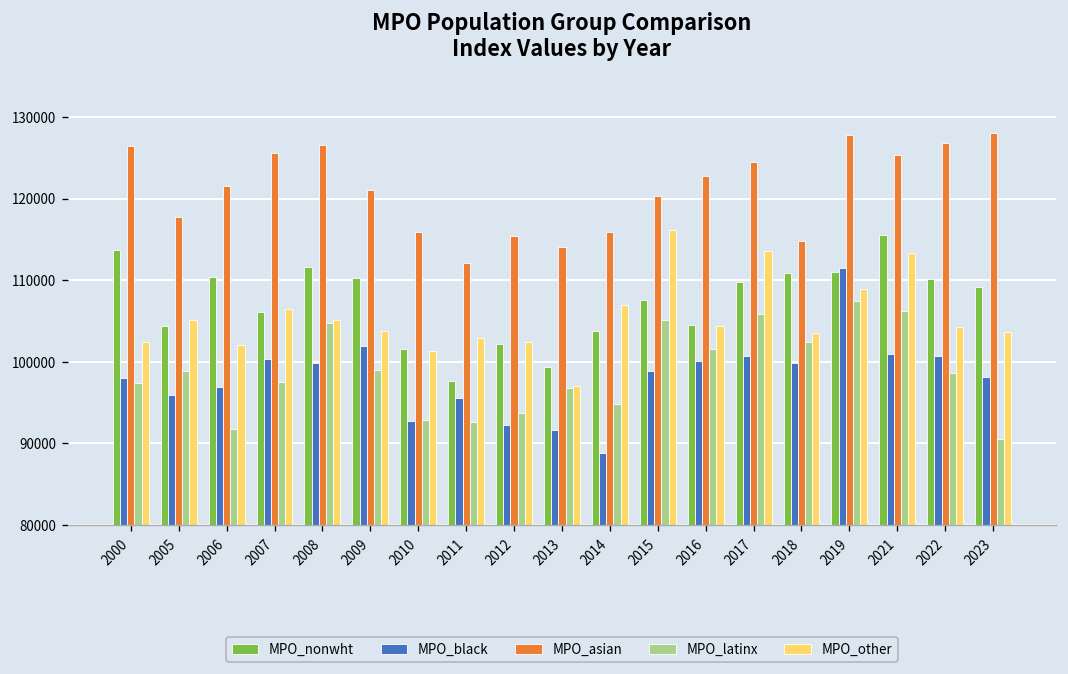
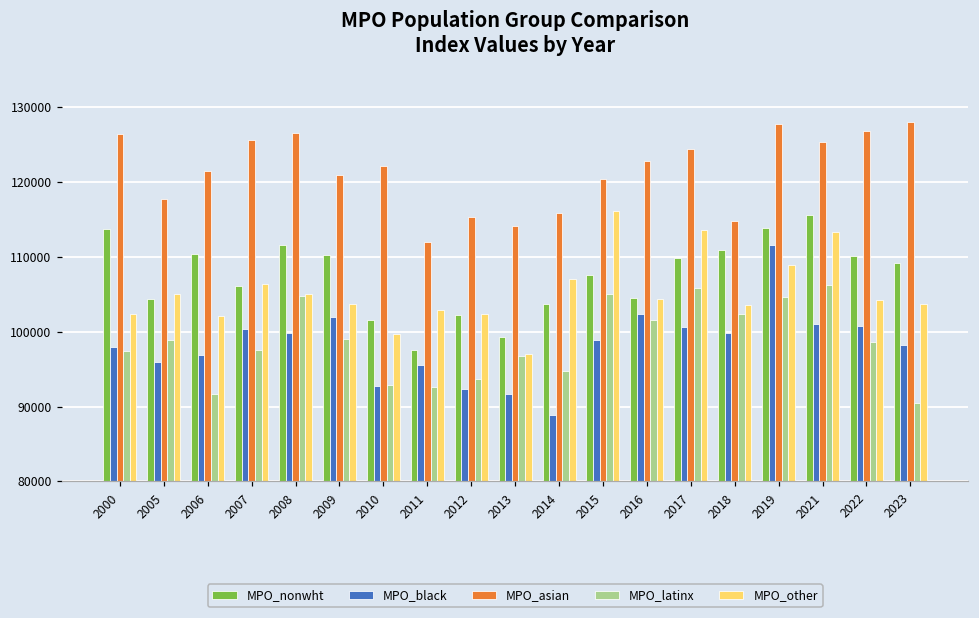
MPO_asian, 2010: 116000 -> 122000
MPO_other, 2010: 101000 -> 100000
MPO_black, 2016: 100000 -> 102000
MPO_nonwht, 2019: 111000 -> 114000
MPO_latinx, 2019: 107000 -> 105000
